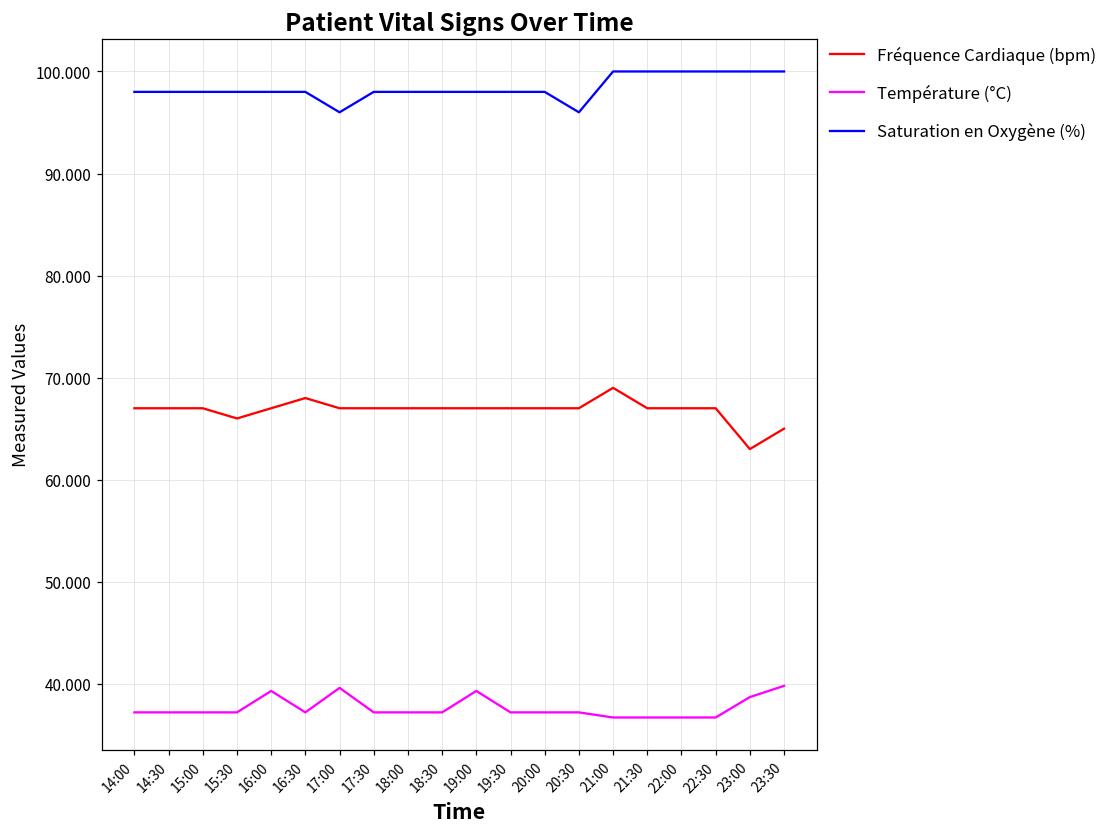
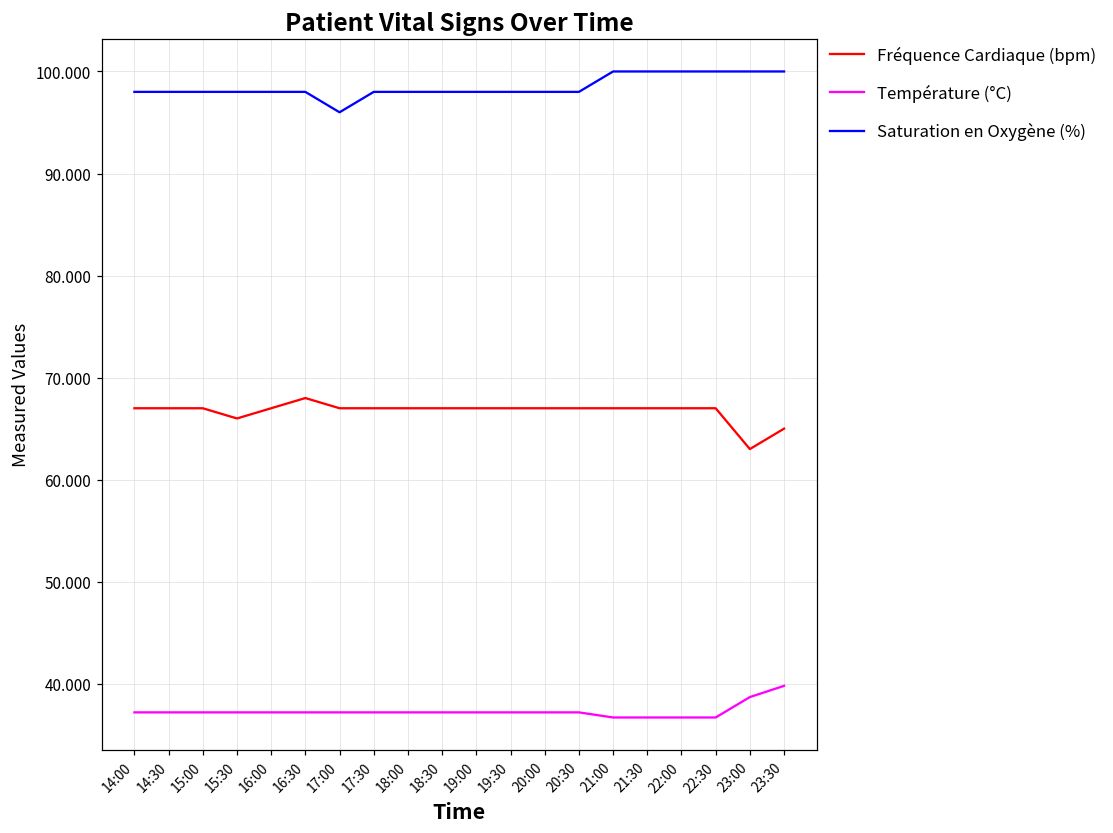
Température (°C), 16:00: 39 -> 37
Température (°C), 17:00: 40 -> 37
Température (°C), 19:00: 39 -> 37
Saturation en Oxygène (%), 20:30: 96 -> 98
Fréquence Cardiaque (bpm), 21:00: 69 -> 67
